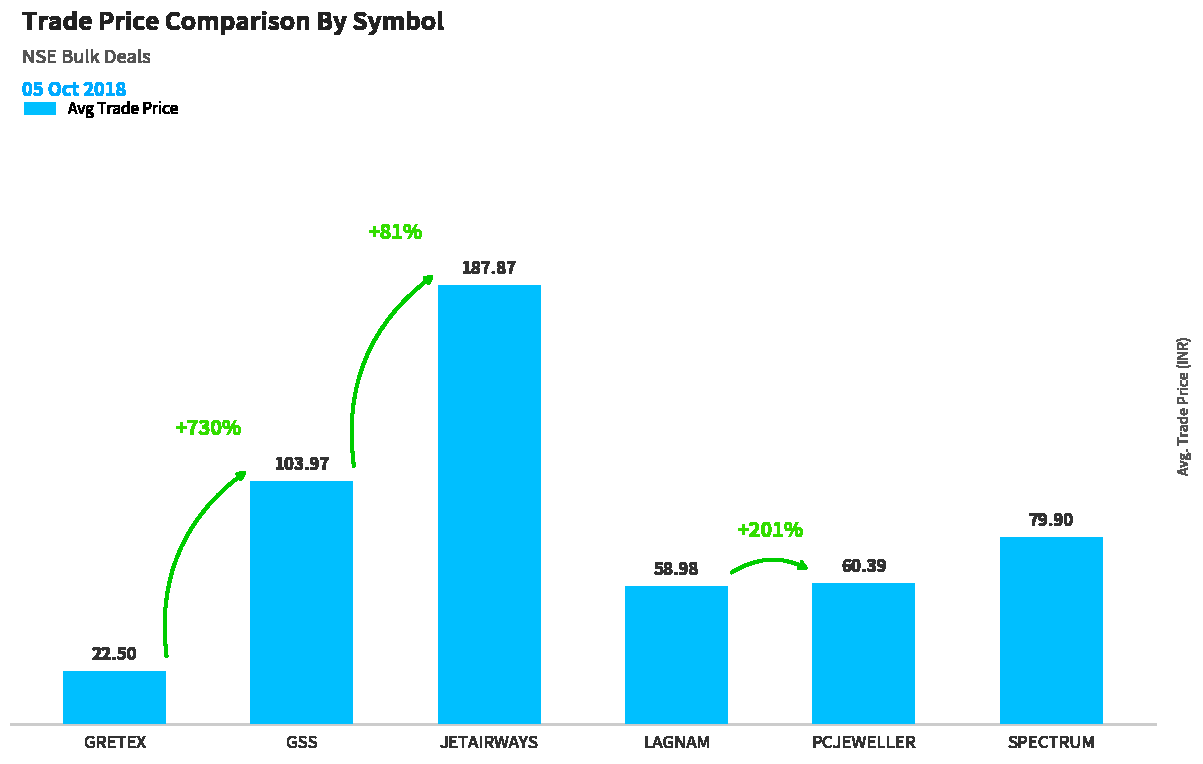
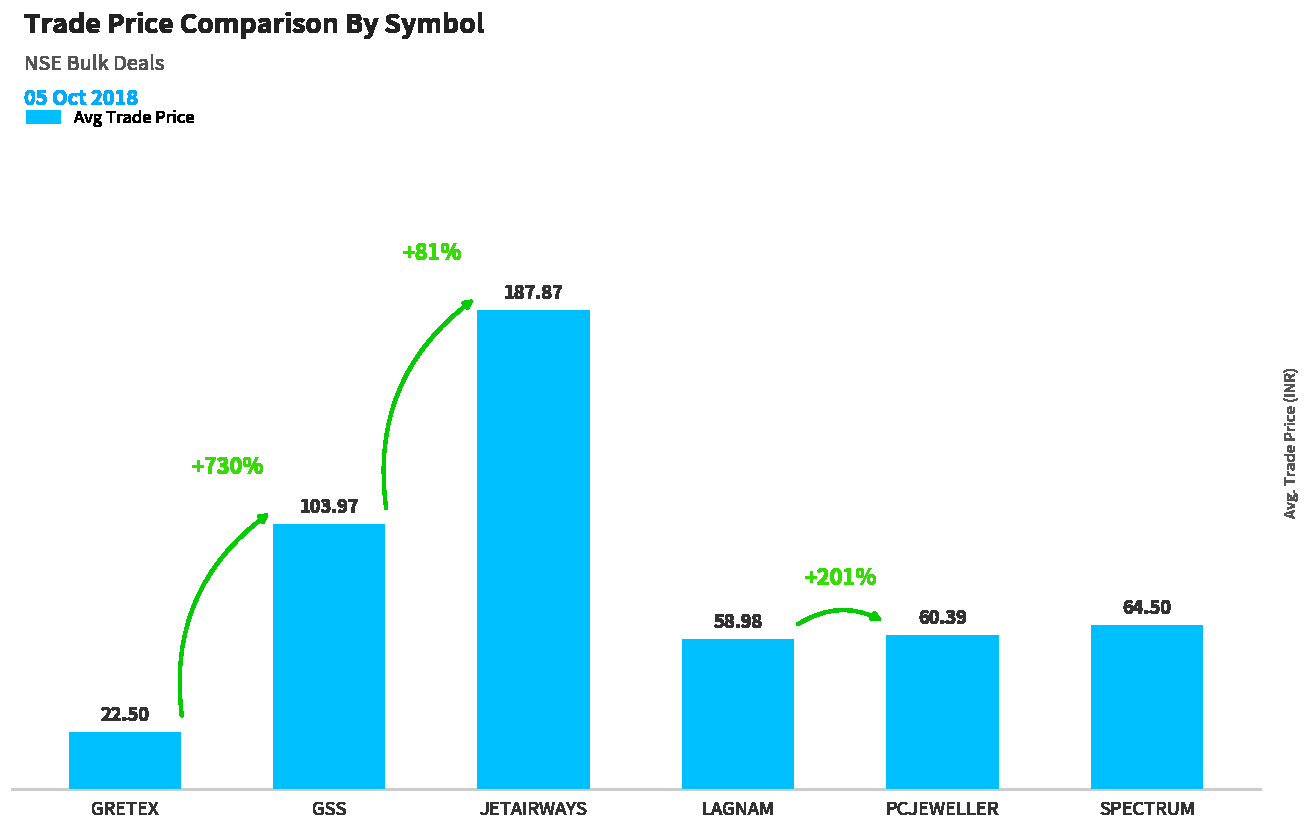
SPECTRUM: 79.90 -> 64.50
